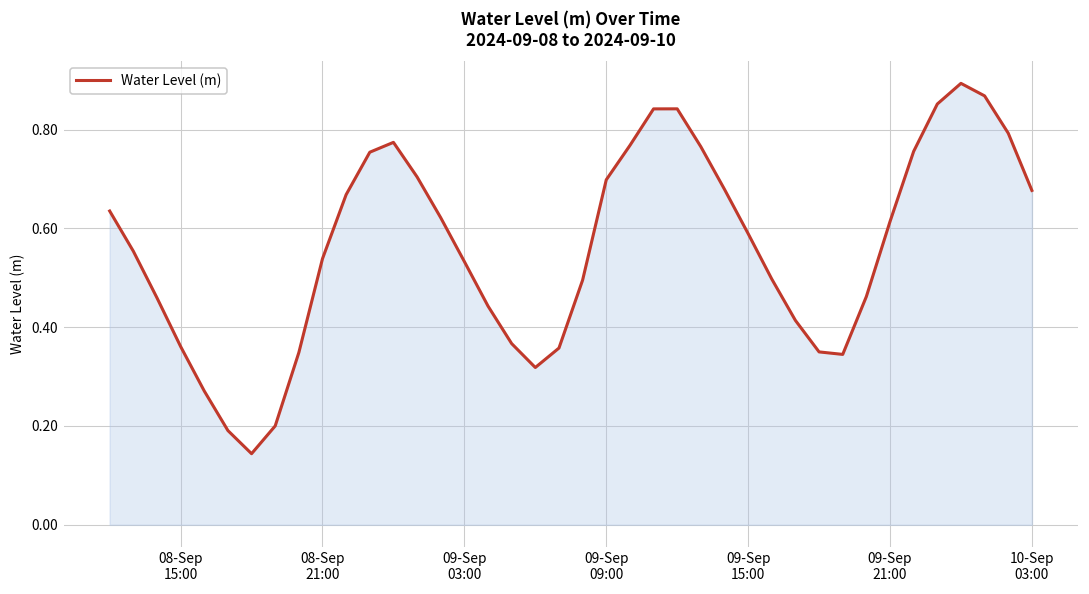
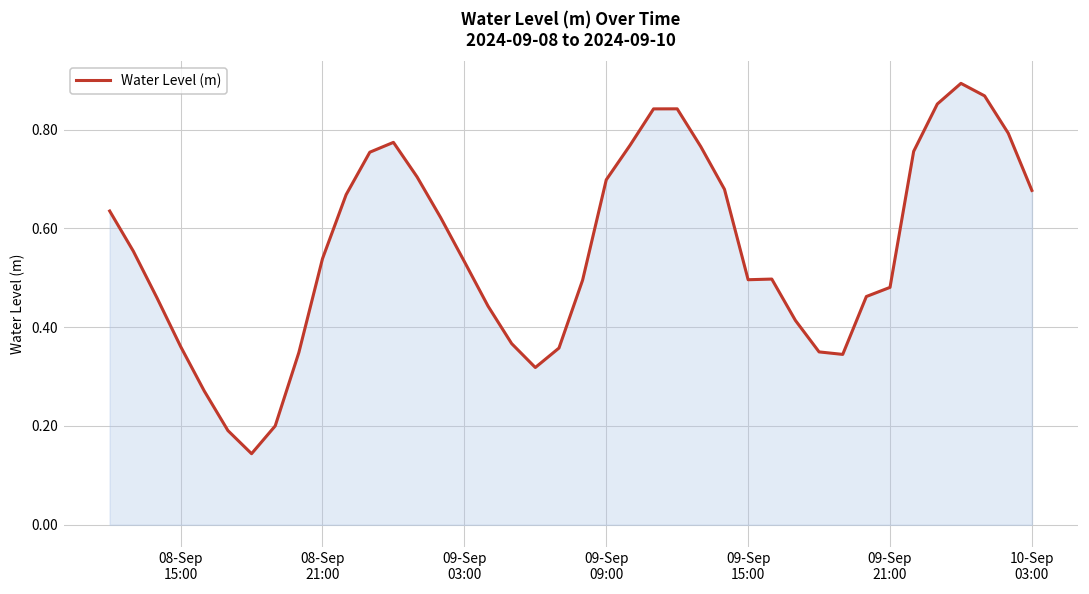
09-Sep 15:00: 0.59 -> 0.50
09-Sep 21:00: 0.61 -> 0.48
